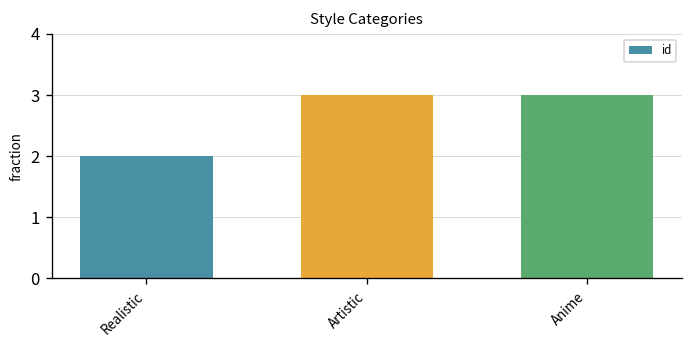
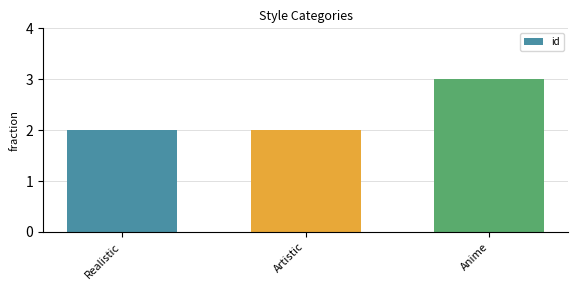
Artistic: 3 -> 2
